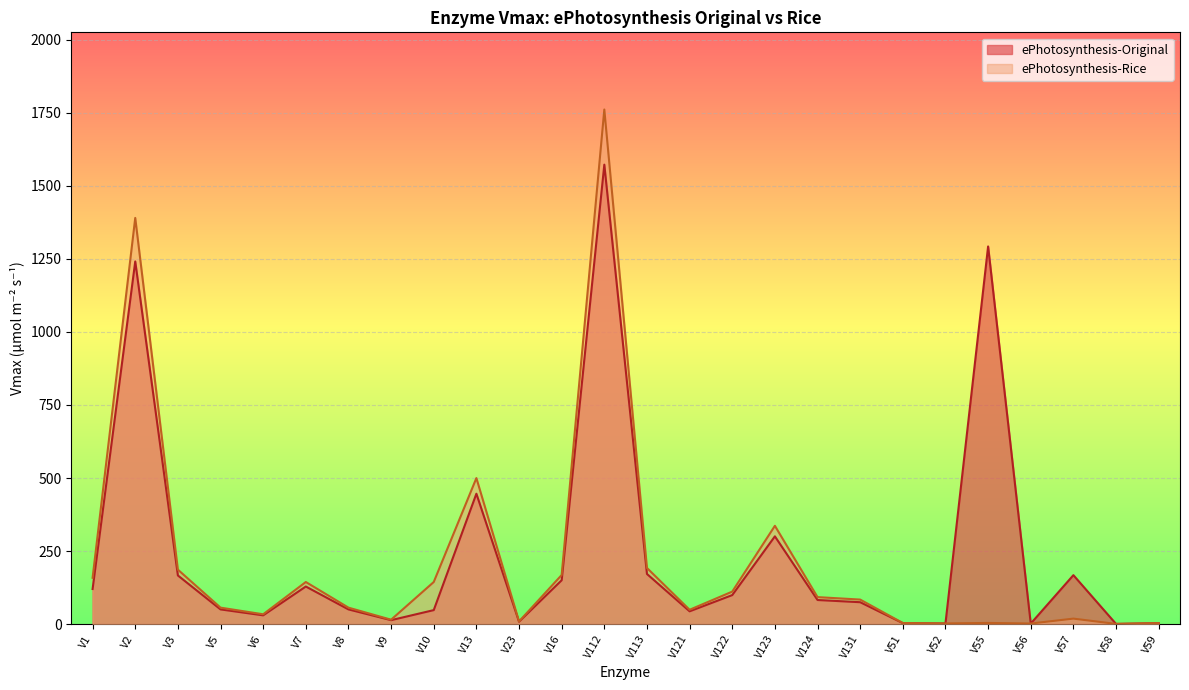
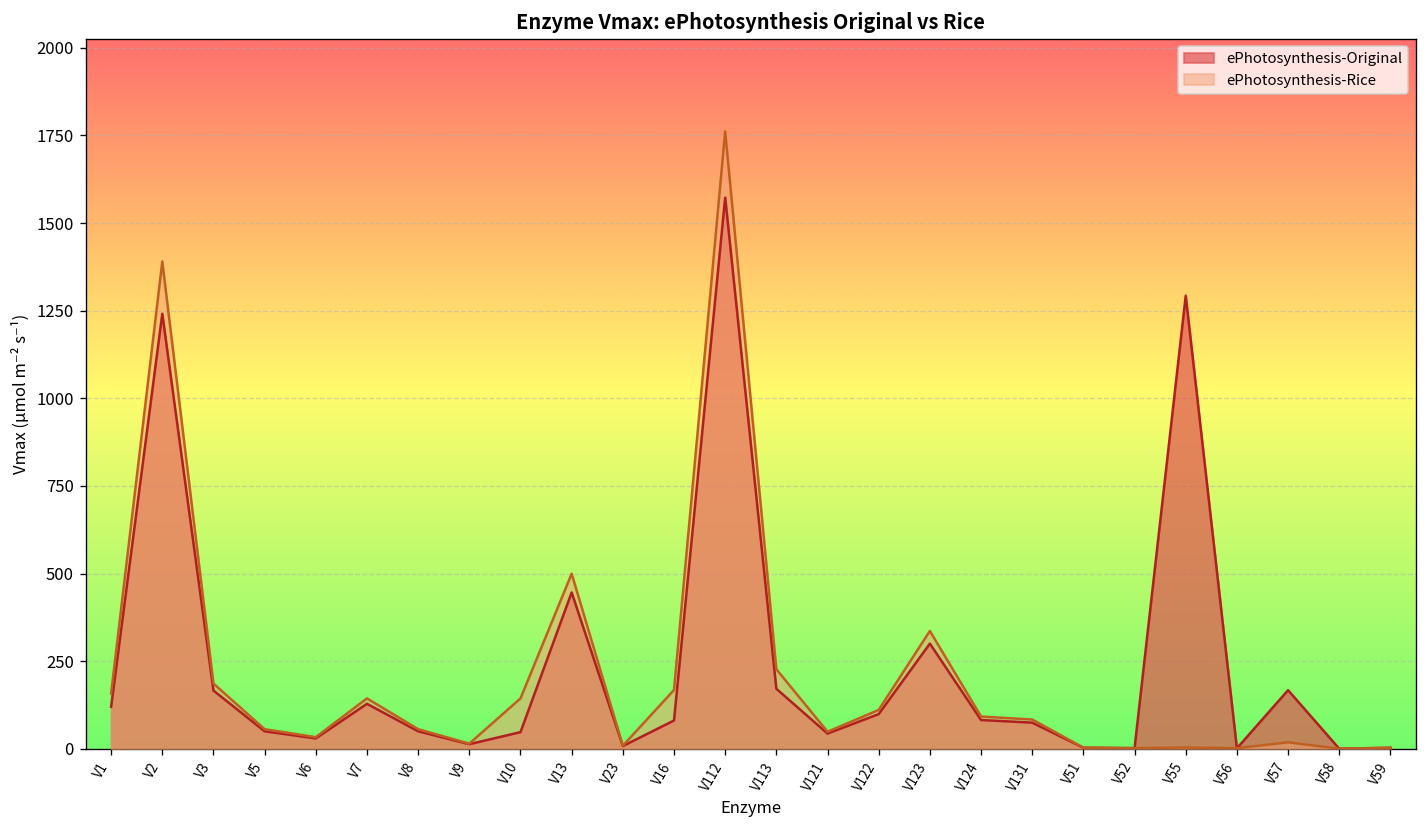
ePhotosynthesis-Original, V16: 150 -> 80
ePhotosynthesis-Rice, V113: 190 -> 230
